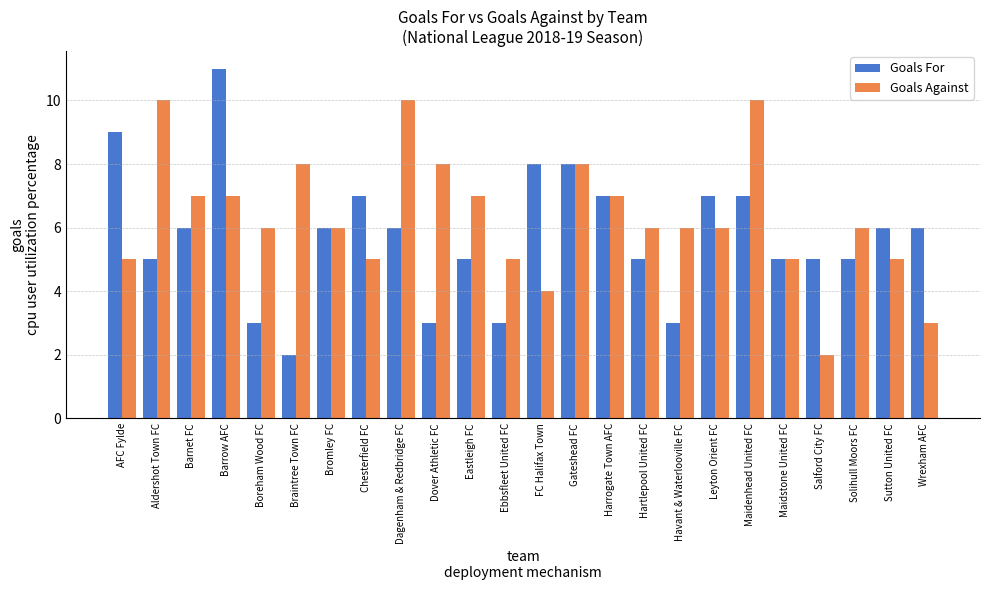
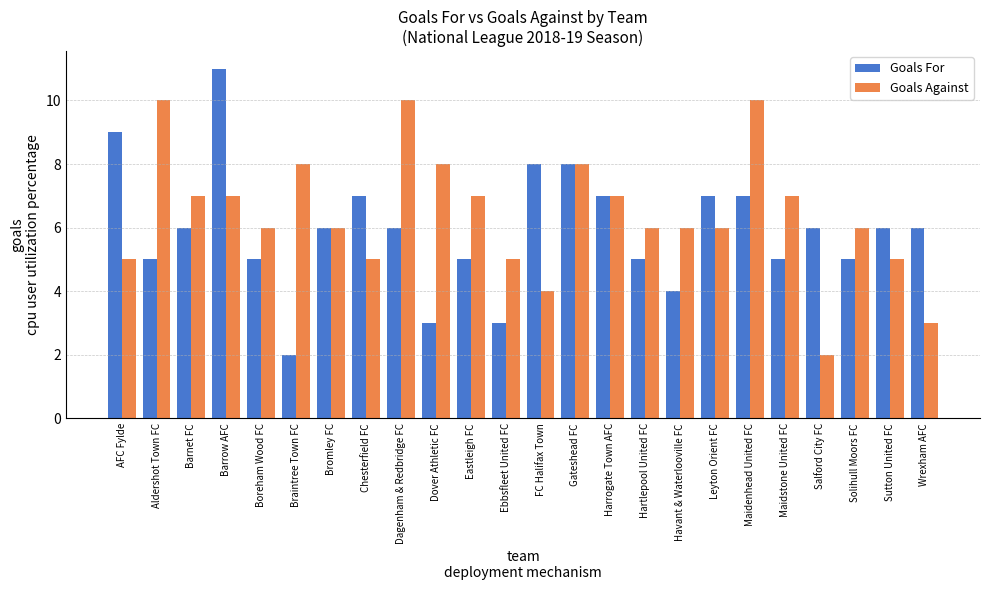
Goals For, Boreham Wood FC: 3 -> 5
Goals For, Havant & Waterlooville FC: 3 -> 4
Goals Against, Maidstone United FC: 5 -> 7
Goals For, Salford City FC: 5 -> 6
